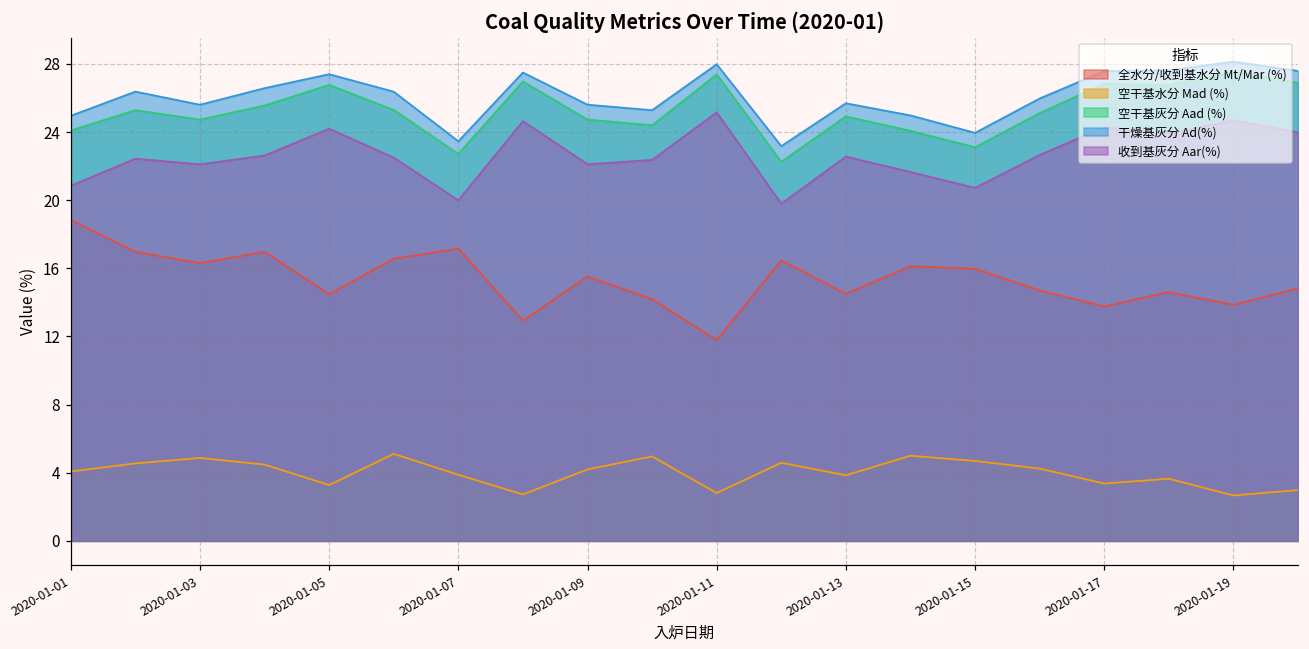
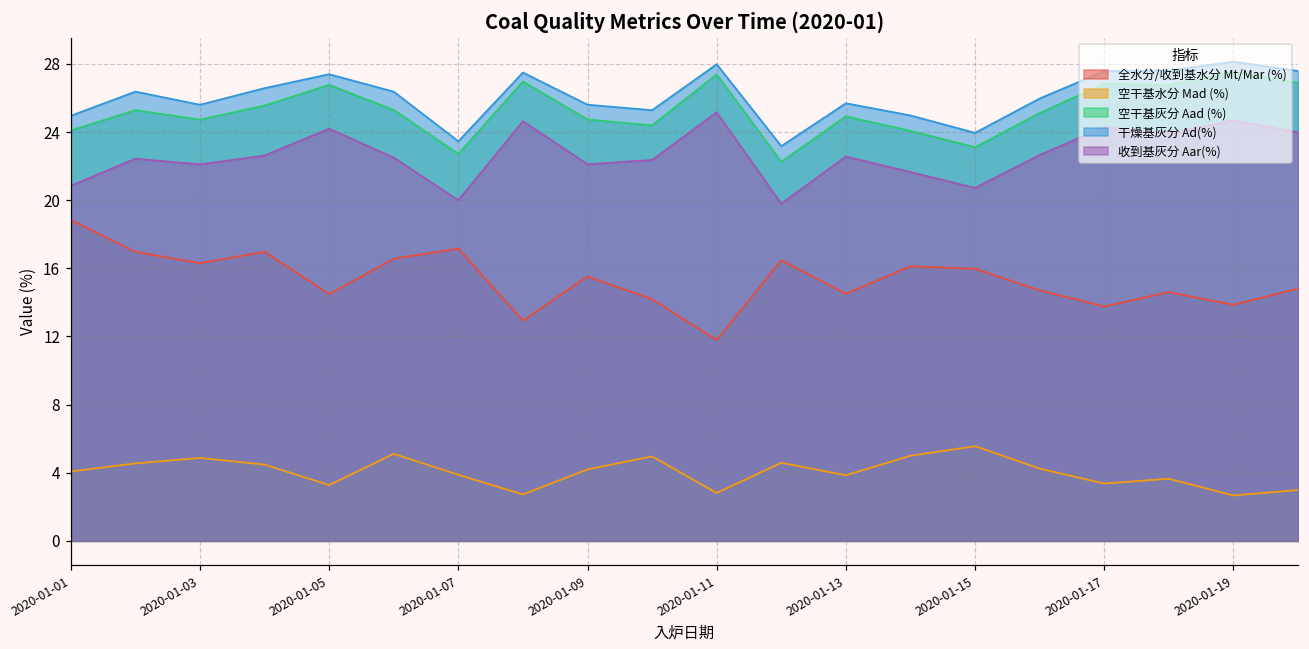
空干基水分 Mad (%), 2020-01-15: 4.7 -> 5.6
